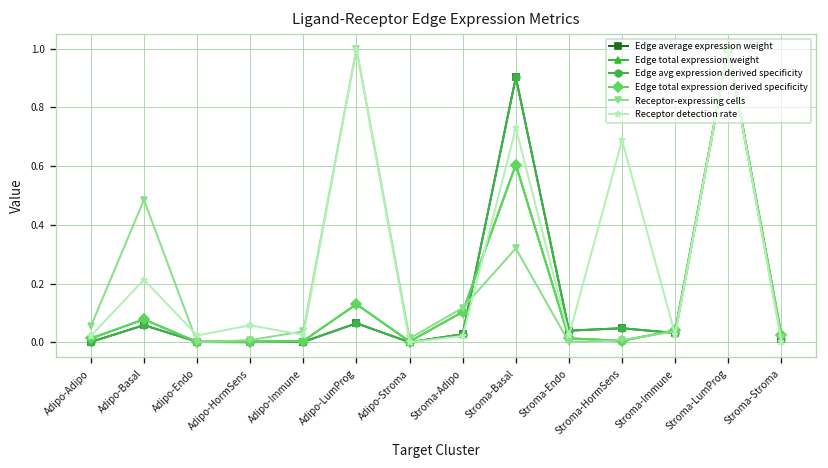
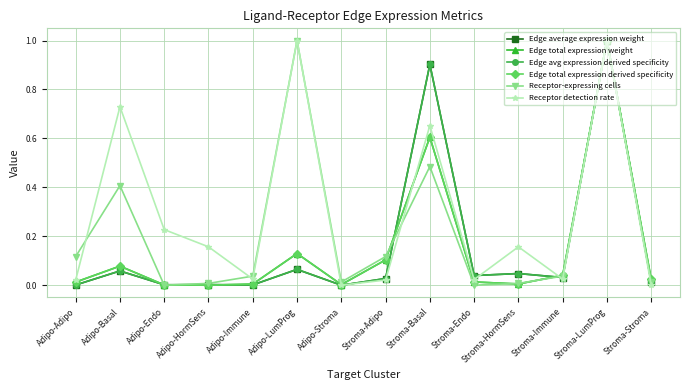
Receptor-expressing cells, Adipo-Adipo: 0.05 -> 0.12
Receptor-expressing cells, Adipo-Basal: 0.49 -> 0.41
Receptor detection rate, Adipo-Basal: 0.21 -> 0.73
Receptor detection rate, Adipo-Endo: 0.02 -> 0.23
Receptor detection rate, Adipo-HormSens: 0.06 -> 0.16
Receptor-expressing cells, Stroma-Basal: 0.32 -> 0.49
Receptor detection rate, Stroma-Basal: 0.73 -> 0.65
Receptor detection rate, Stroma-HormSens: 0.69 -> 0.16
